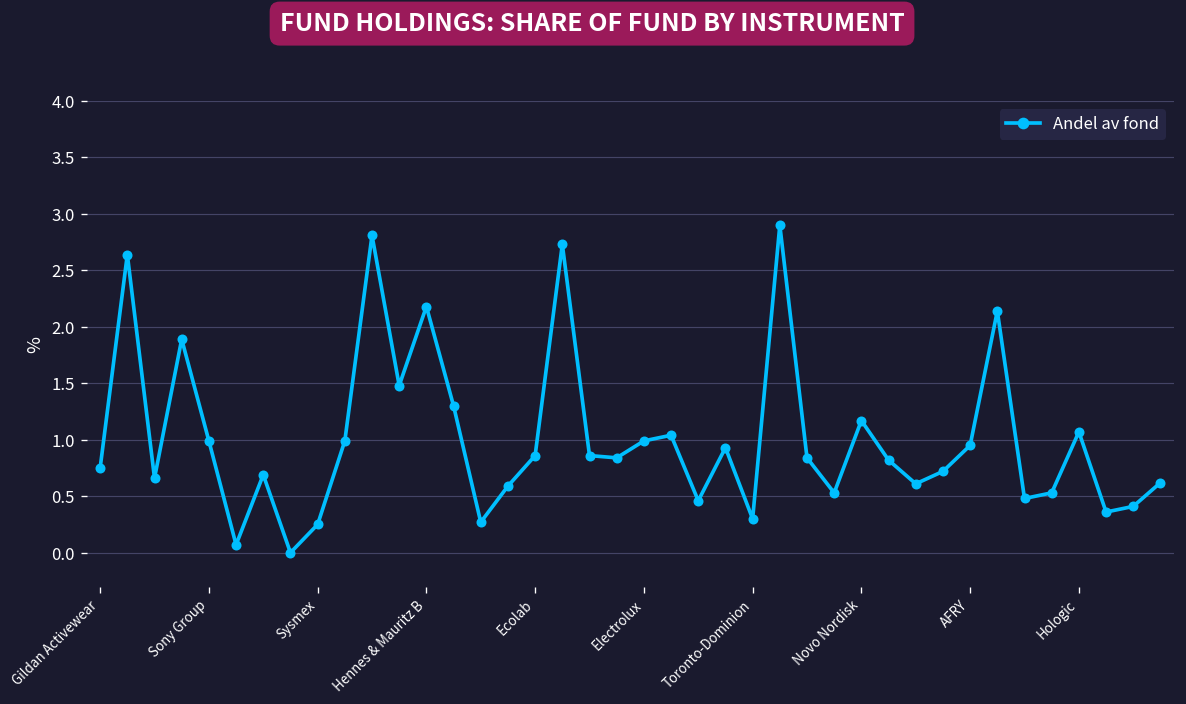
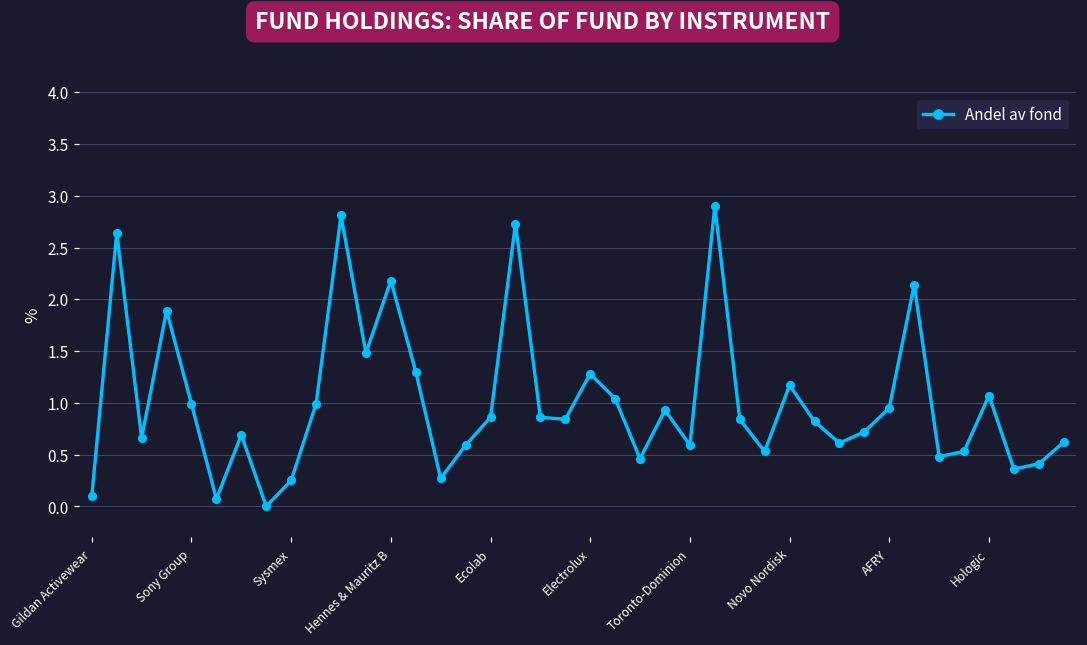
Gildan Activewear: 0.8 -> 0.1
Electrolux: 1.0 -> 1.3
Toronto-Dominion: 0.3 -> 0.6
